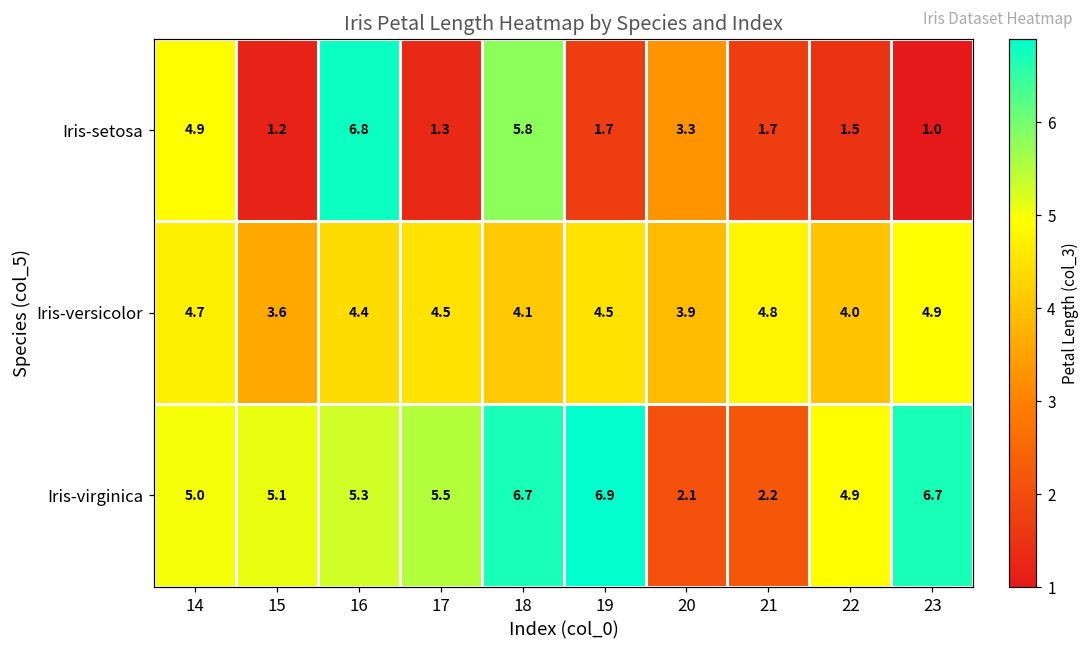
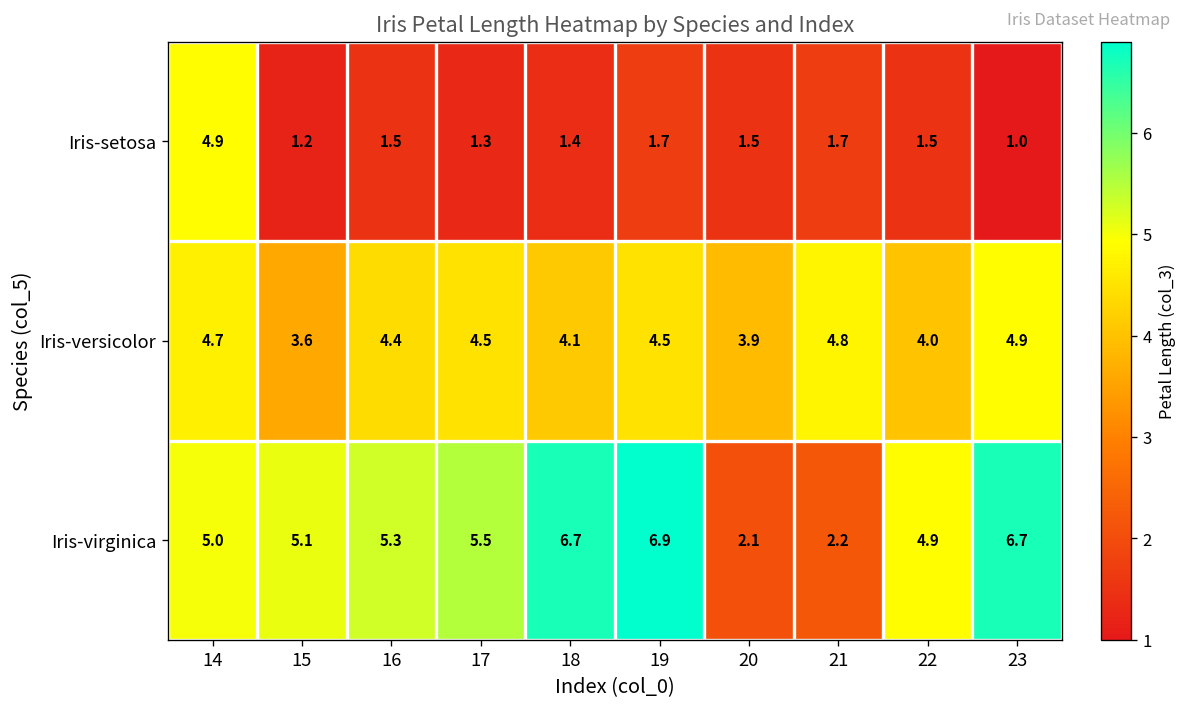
Iris-setosa, 16: 6.8 -> 1.5
Iris-setosa, 18: 5.8 -> 1.4
Iris-setosa, 20: 3.3 -> 1.5
